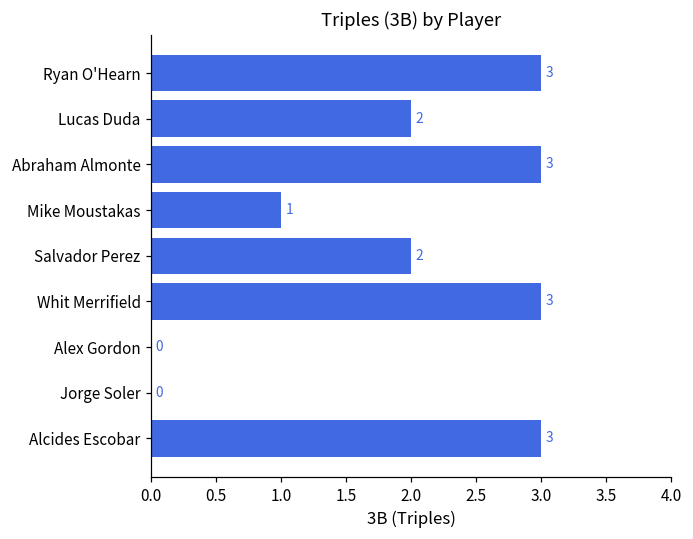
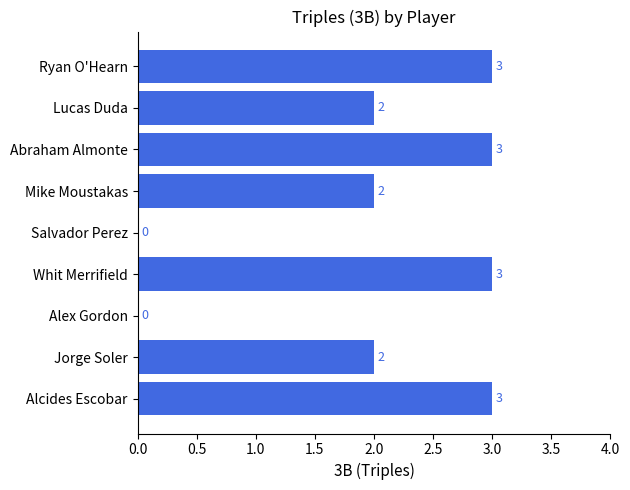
Mike Moustakas: 1 -> 2
Salvador Perez: 2 -> 0
Jorge Soler: 0 -> 2
